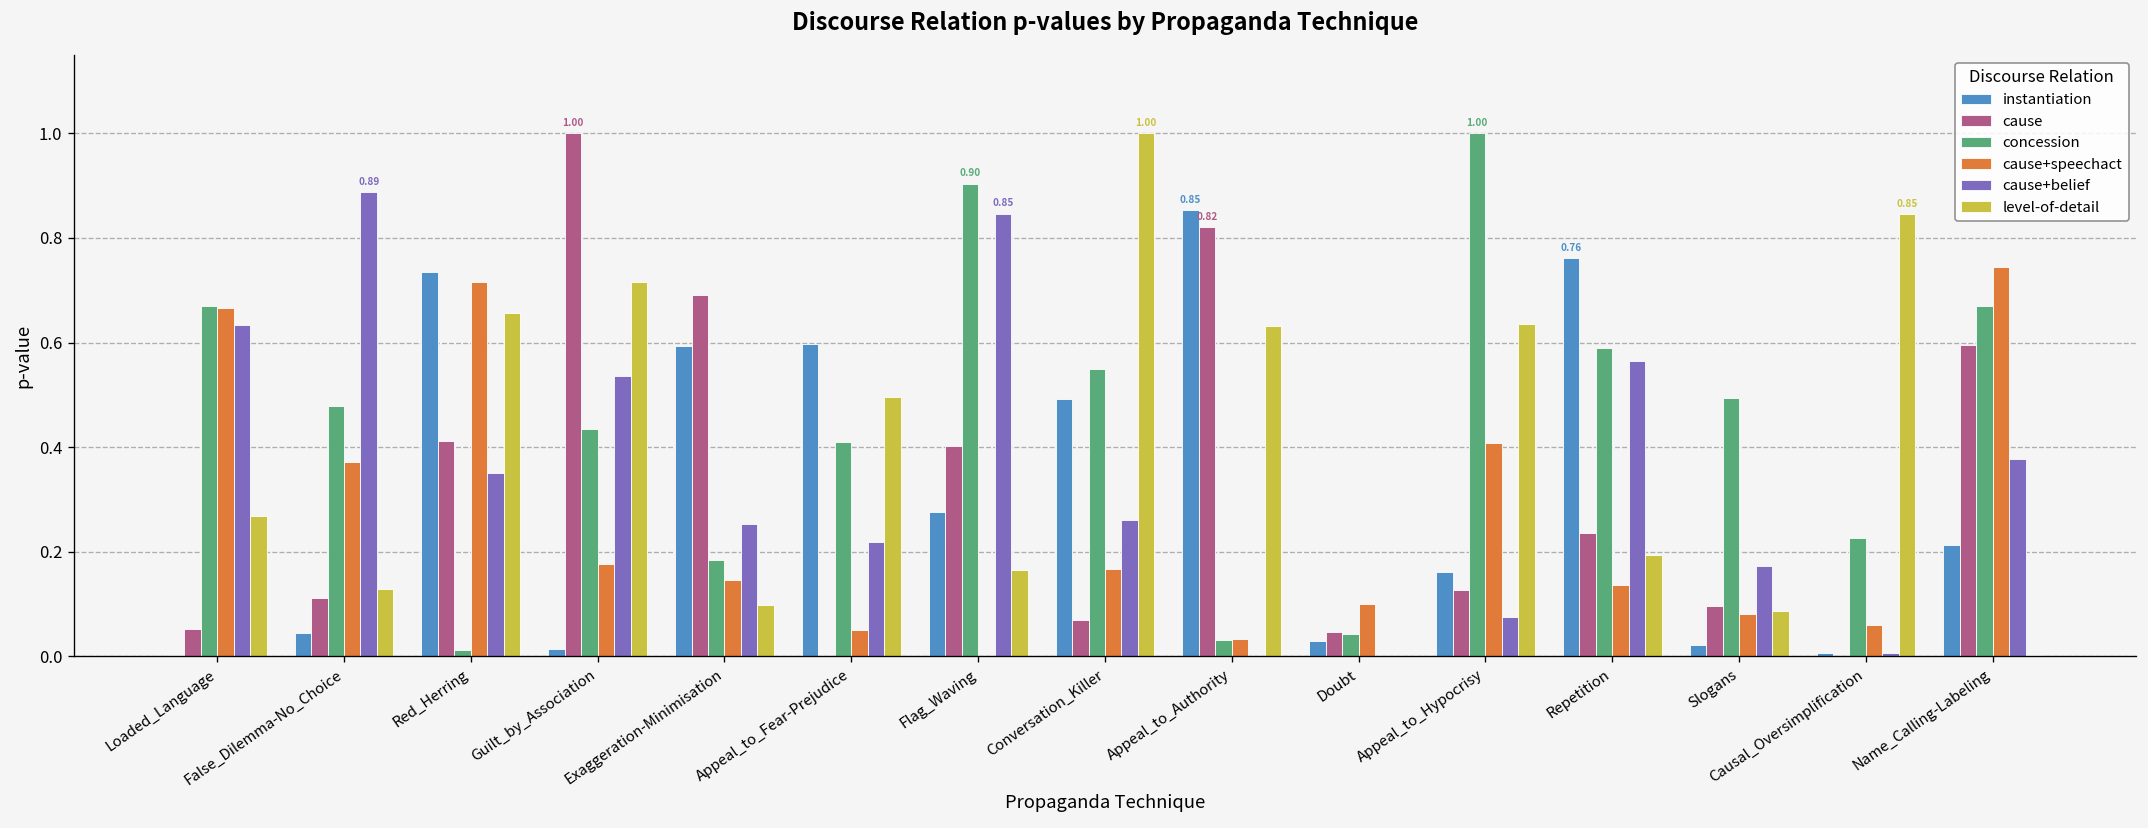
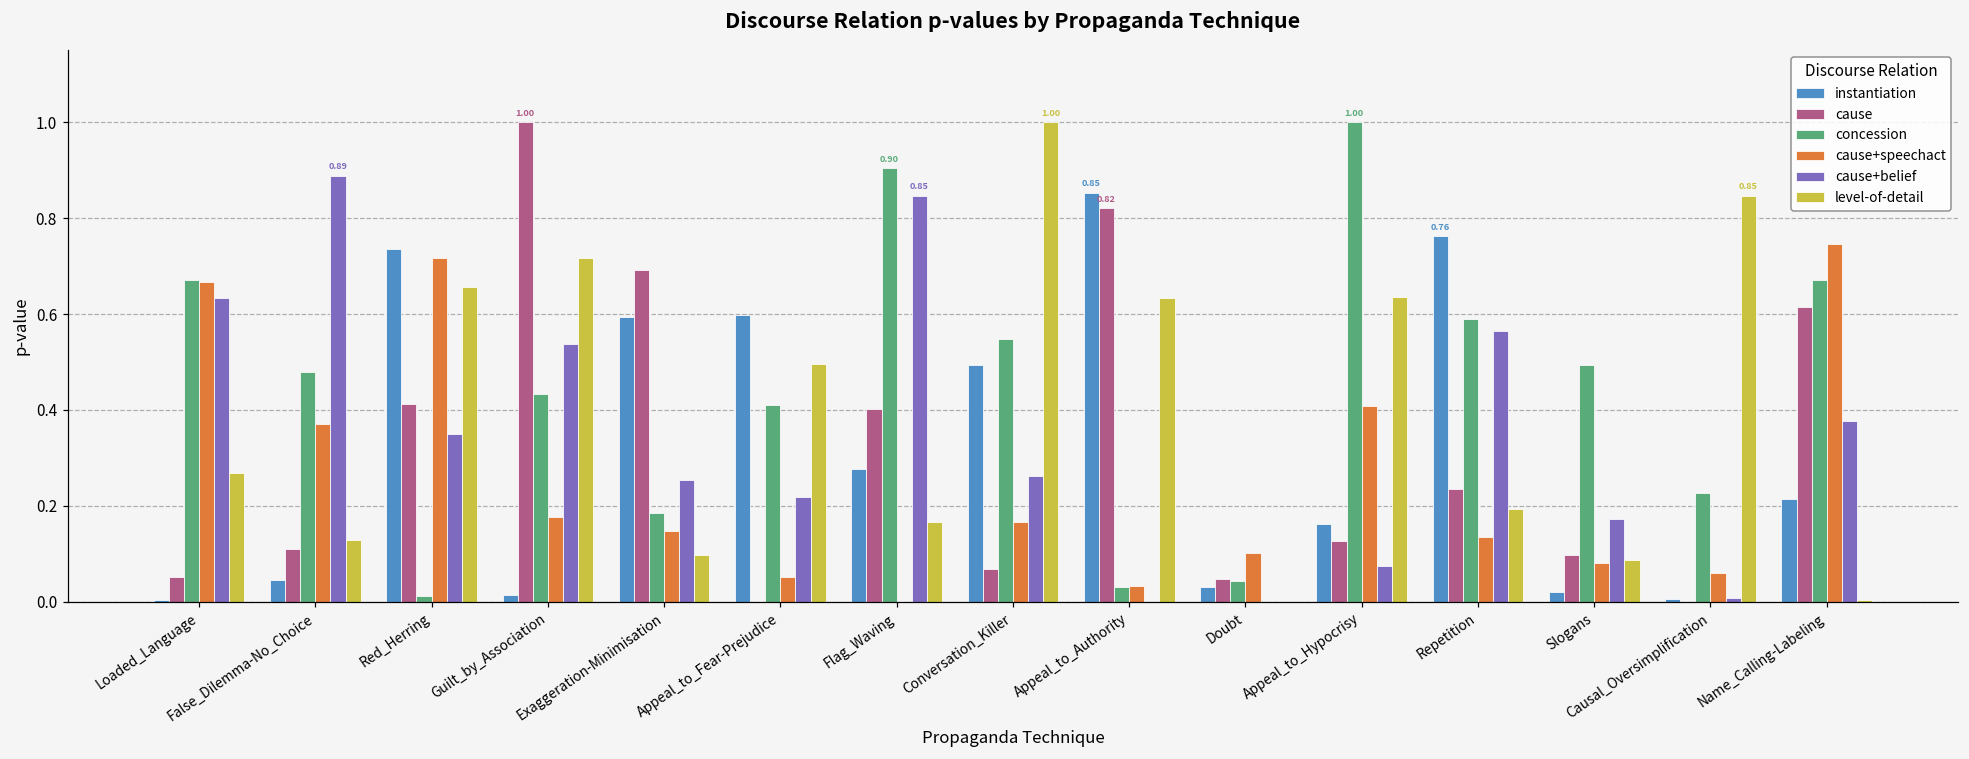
cause, Name_Calling-Labeling: 0.59 -> 0.61
